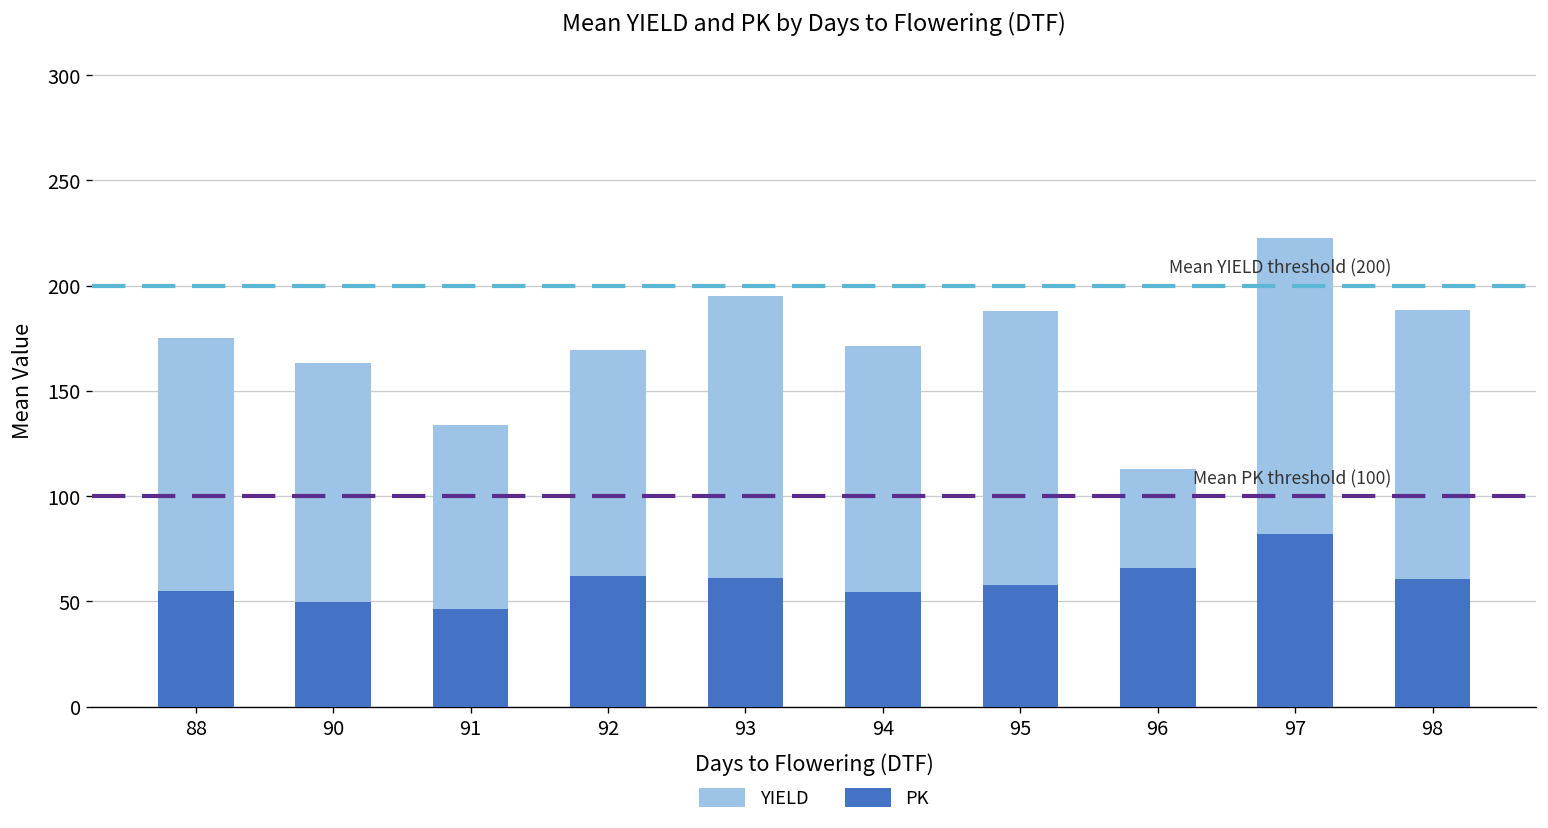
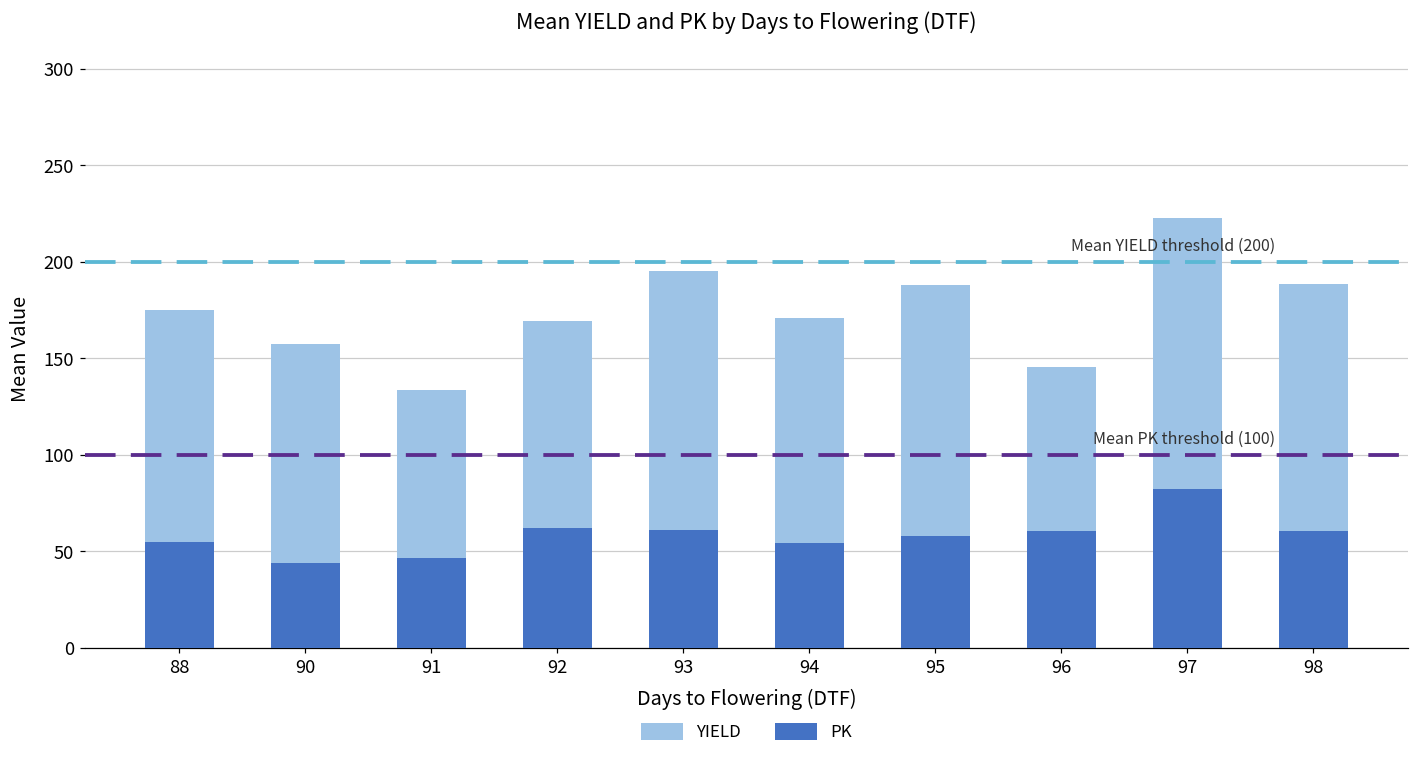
PK, 90: 50 -> 44
PK, 96: 66 -> 60
YIELD, 96: 47 -> 85
